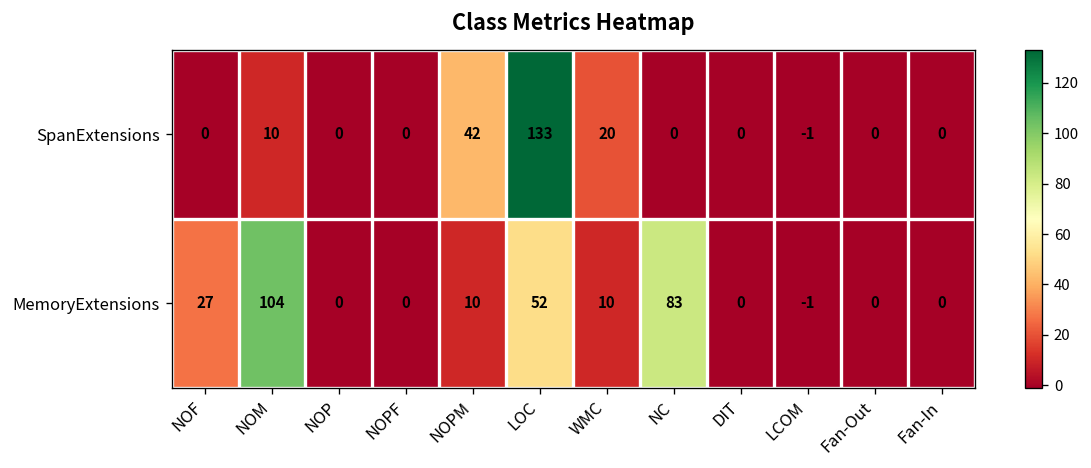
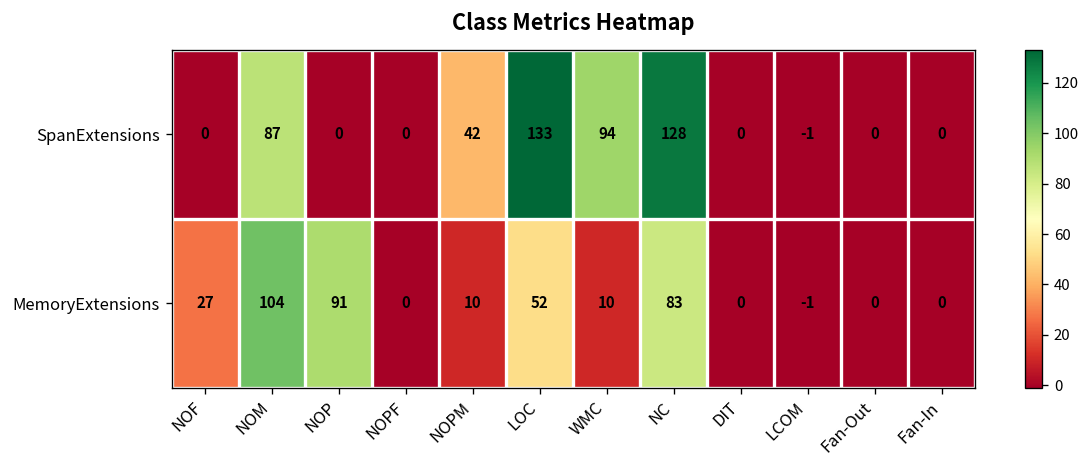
SpanExtensions, NOM: 10 -> 87
SpanExtensions, WMC: 20 -> 94
SpanExtensions, NC: 0 -> 128
MemoryExtensions, NOP: 0 -> 91
